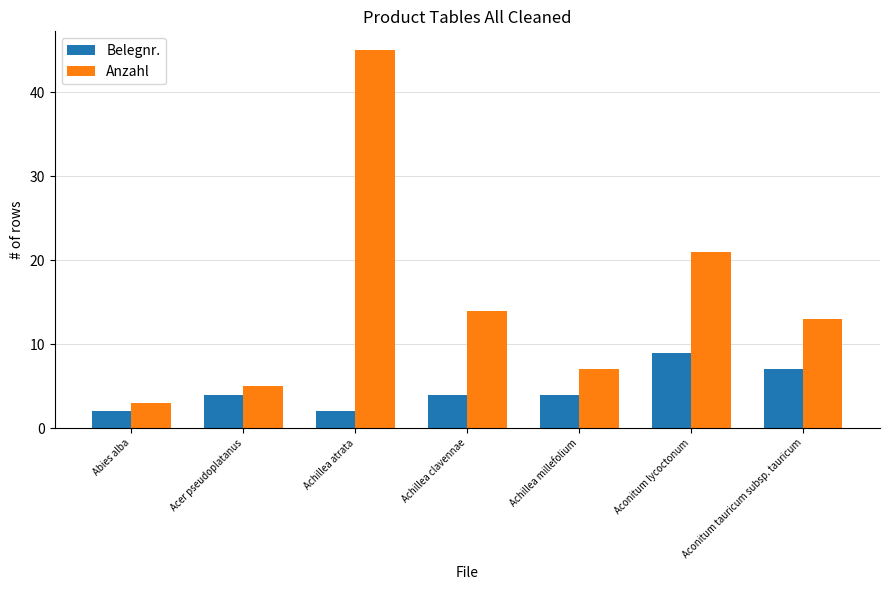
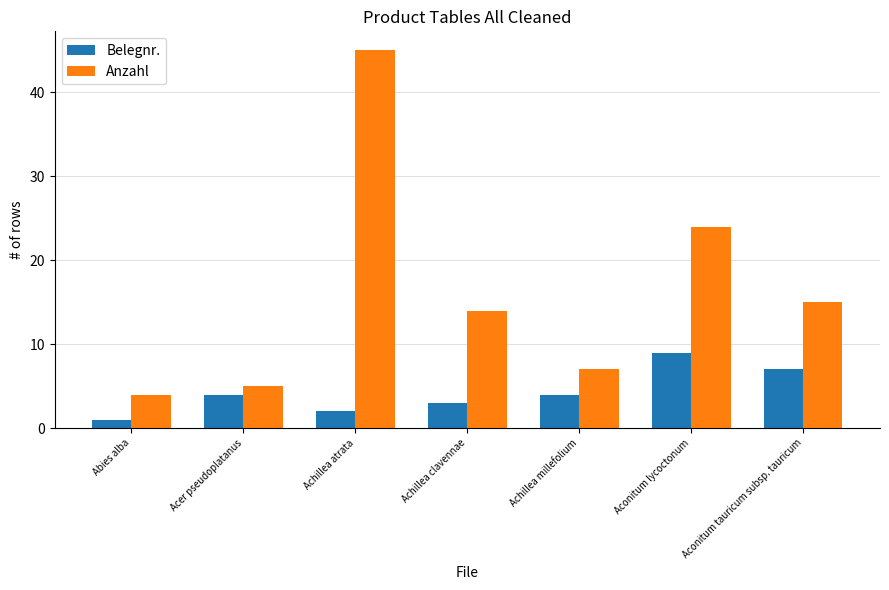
Belegnr., Abies alba: 2 -> 1
Anzahl, Abies alba: 3 -> 4
Belegnr., Achillea clavennae: 4 -> 3
Anzahl, Aconitum lycoctonum: 21 -> 24
Anzahl, Aconitum tauricum subsp. tauricum: 13 -> 15
